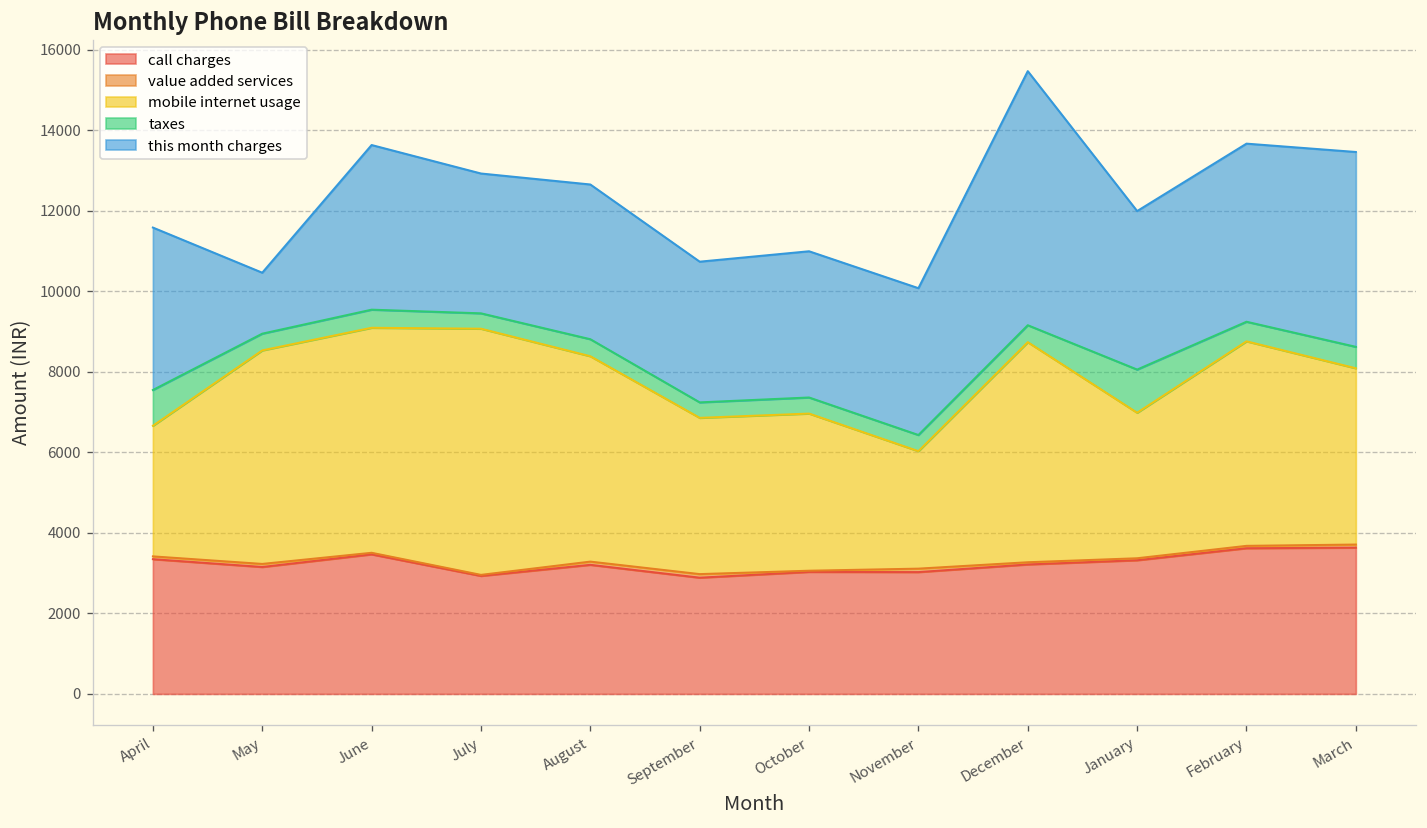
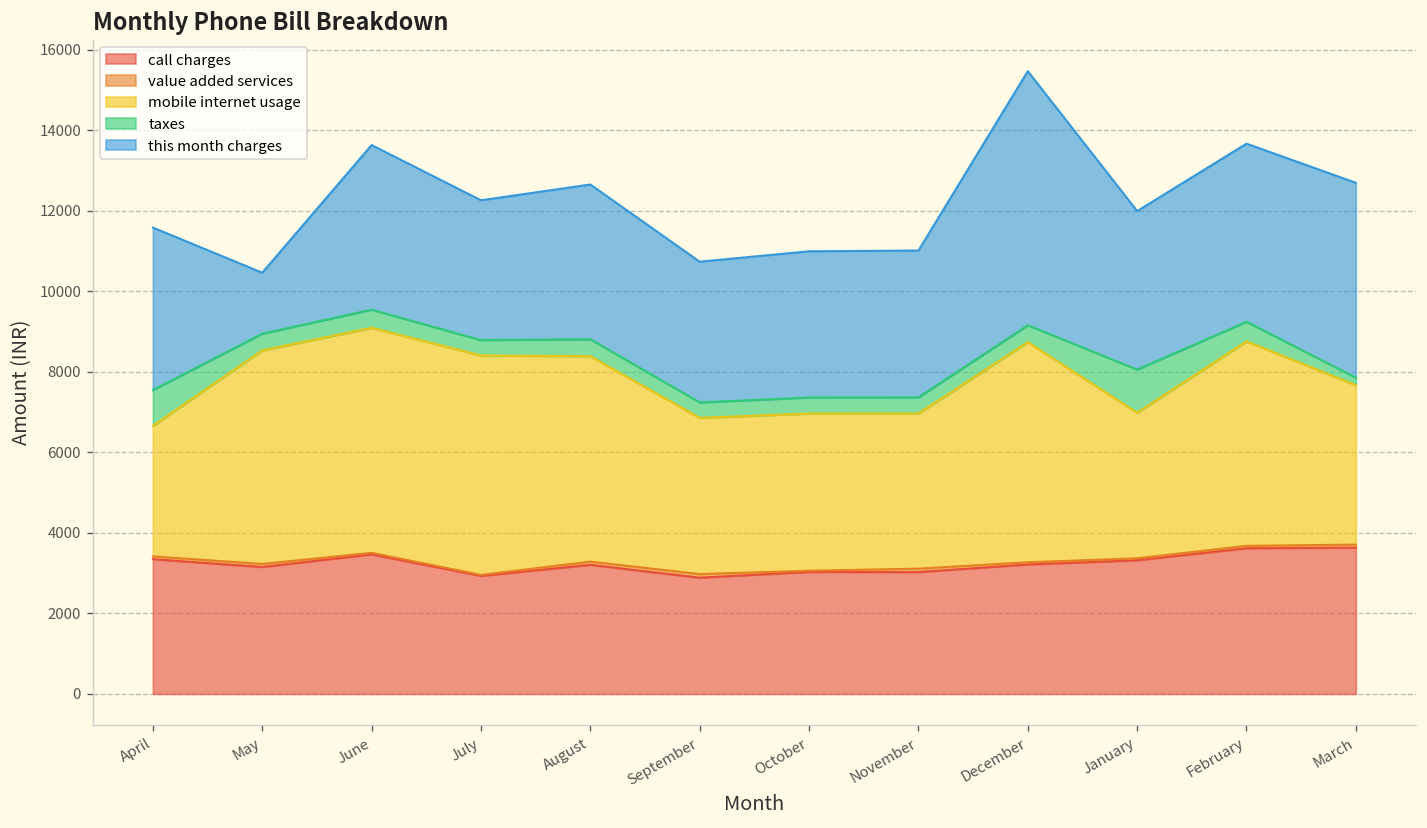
mobile internet usage, July: 6100 -> 5400
mobile internet usage, November: 2900 -> 3900
mobile internet usage, March: 4400 -> 4000
taxes, March: 500 -> 200
